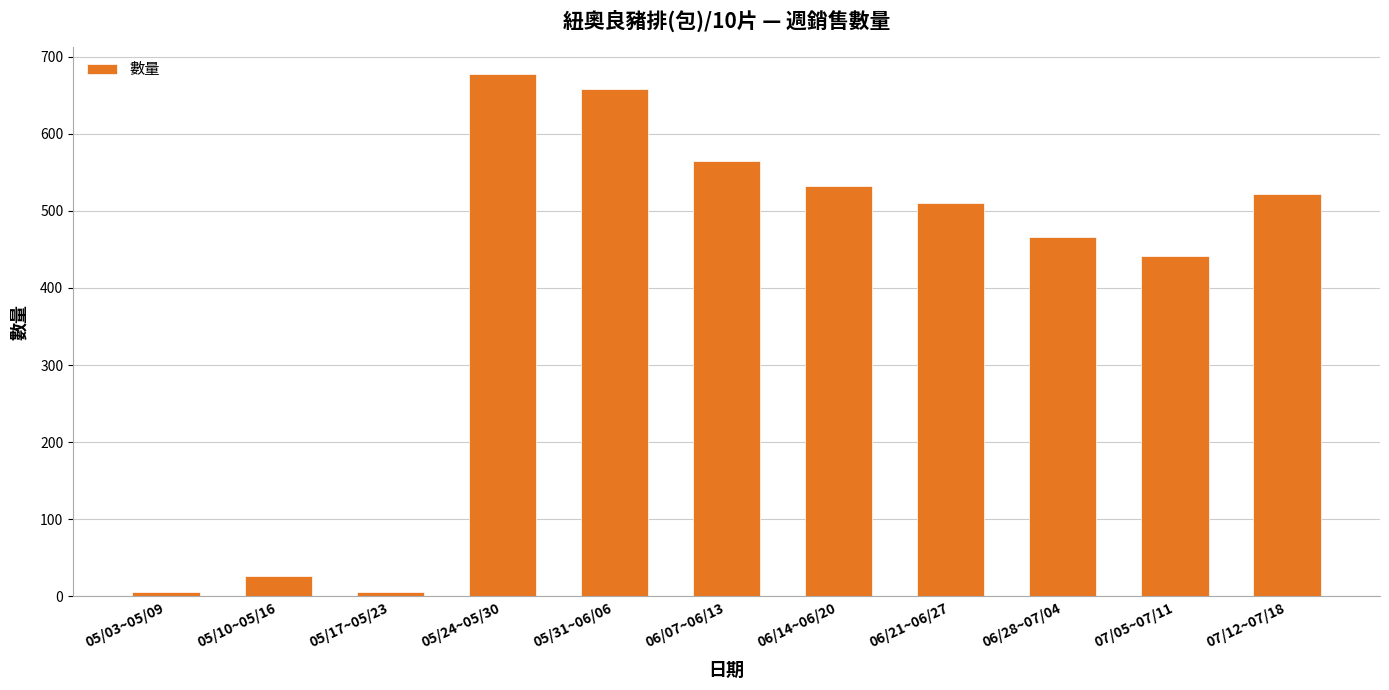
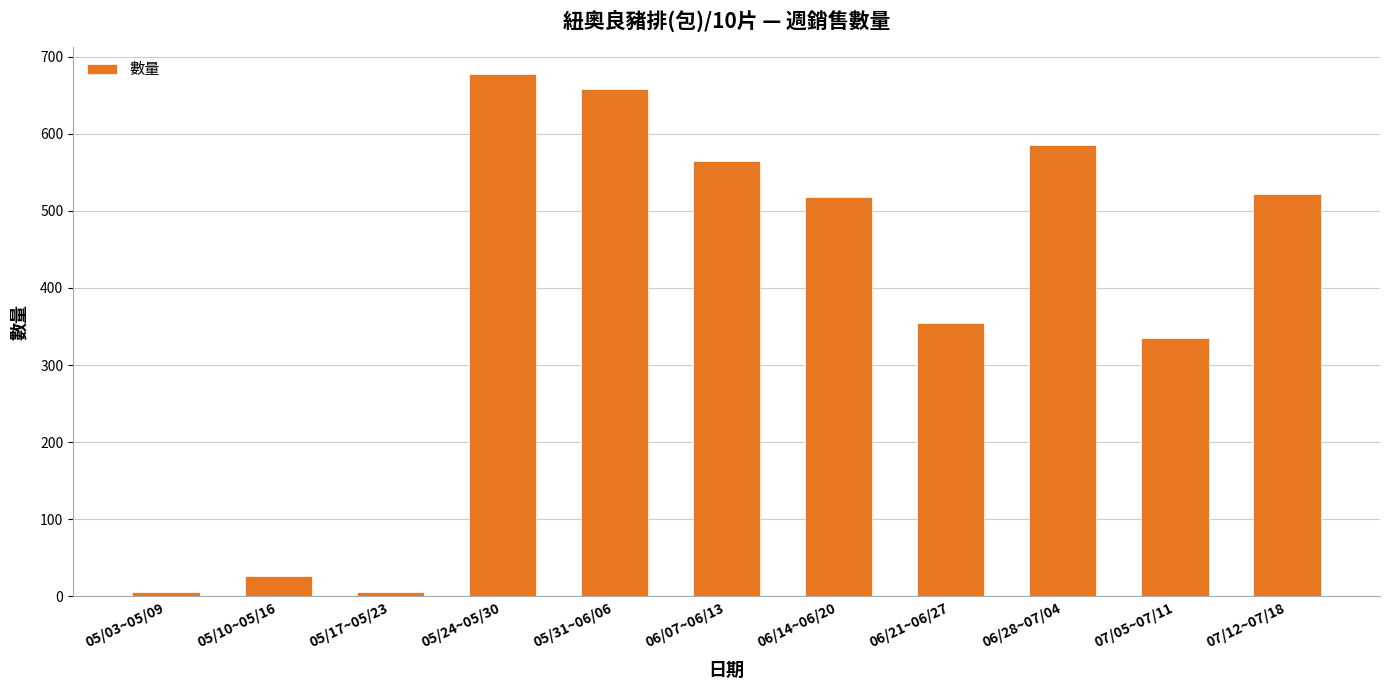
06/14~06/20: 530 -> 520
06/21~06/27: 510 -> 360
06/28~07/04: 470 -> 590
07/05~07/11: 440 -> 340
